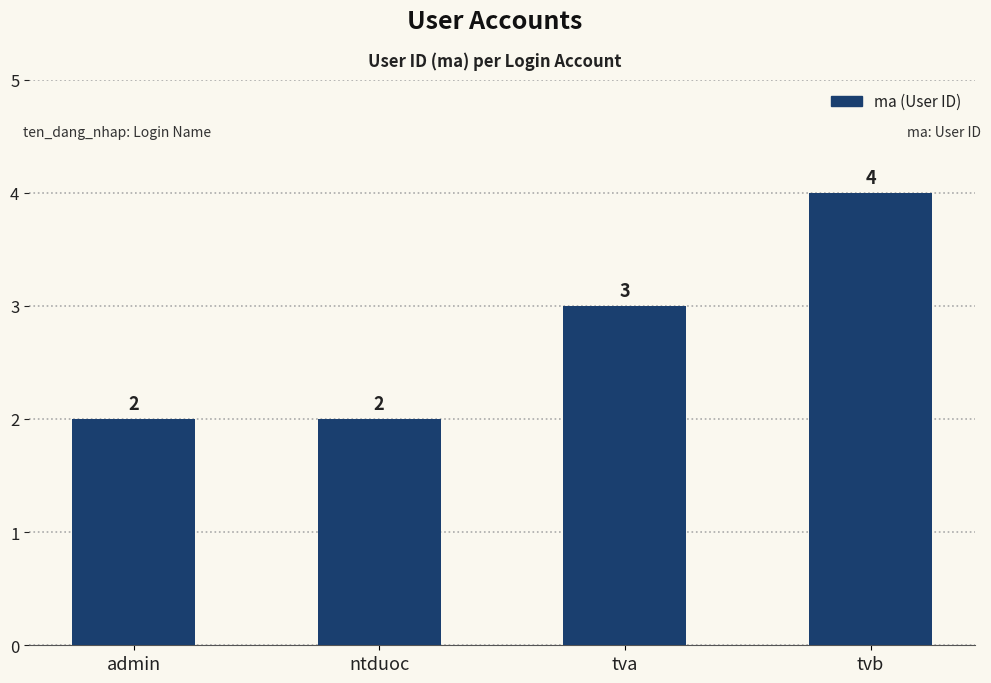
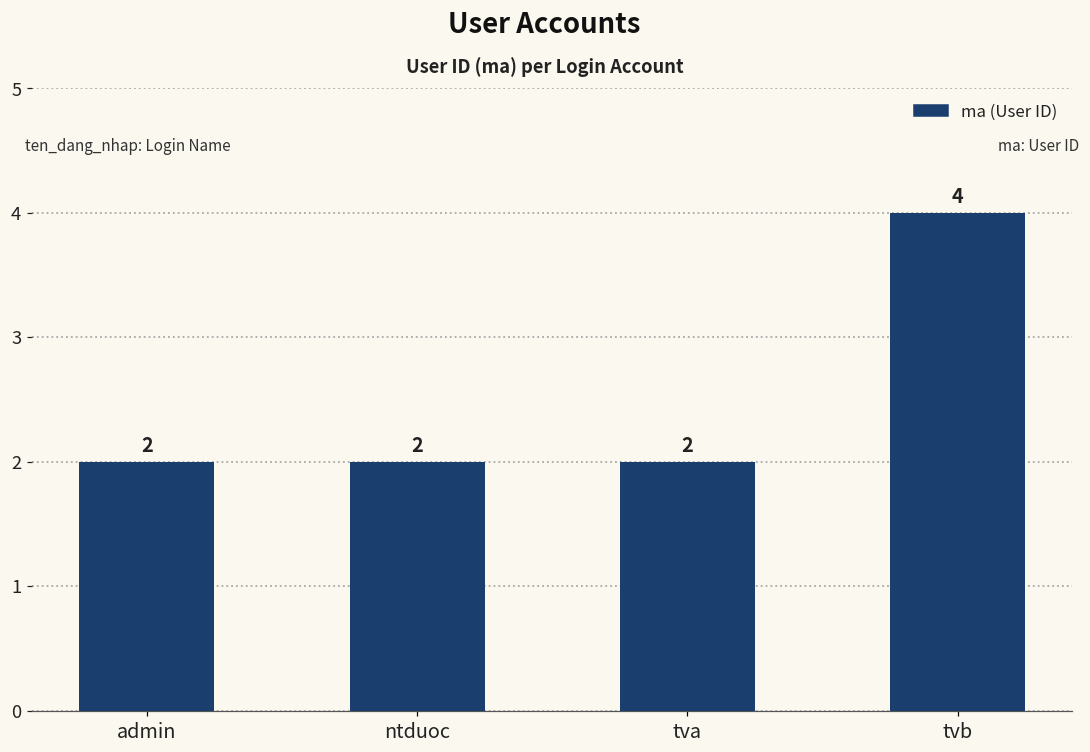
tva: 3 -> 2
